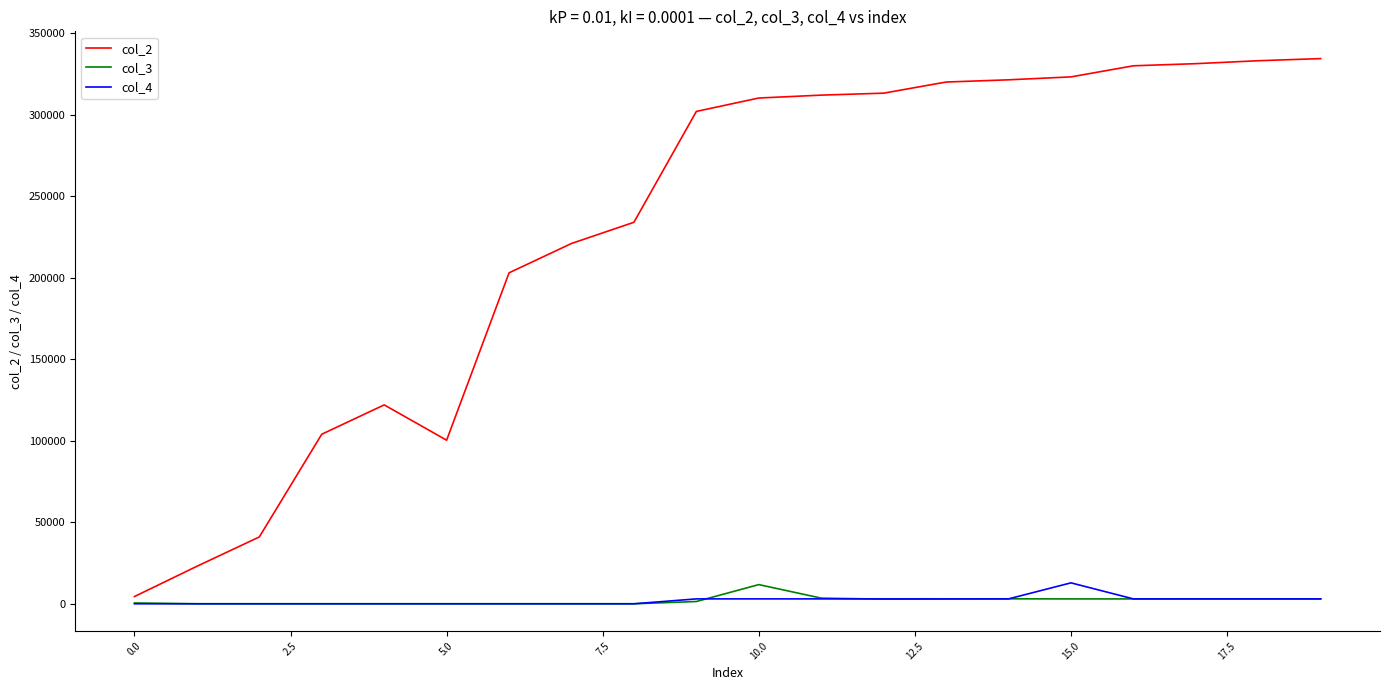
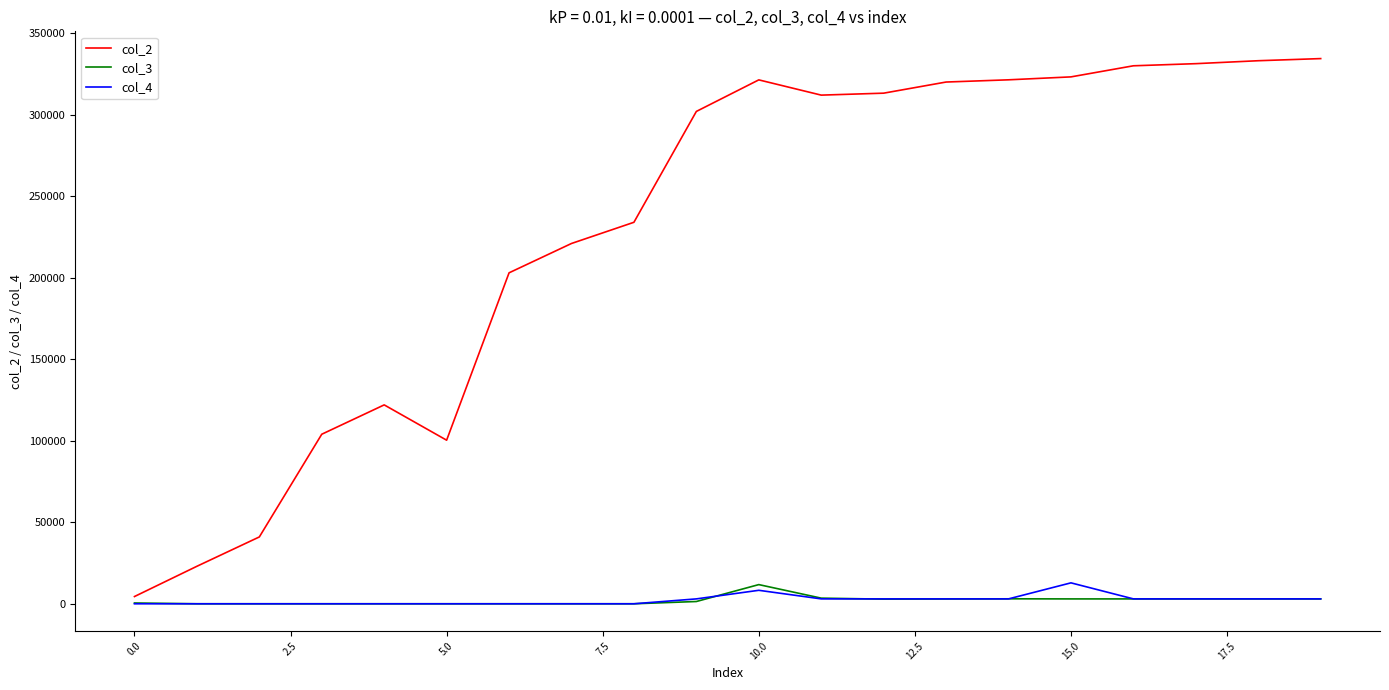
col_2, 10.0: 310000 -> 321000
col_4, 10.0: 3000 -> 8000
